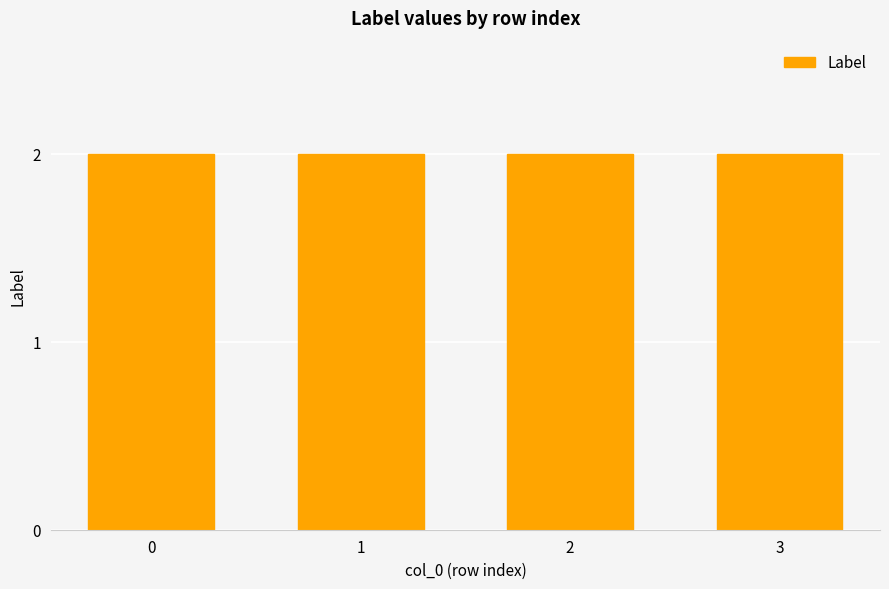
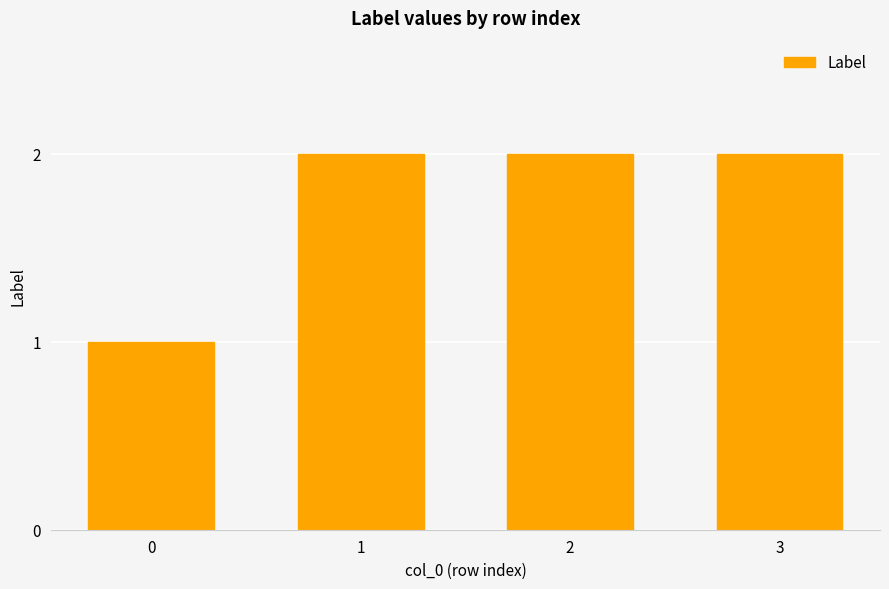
0: 2 -> 1
